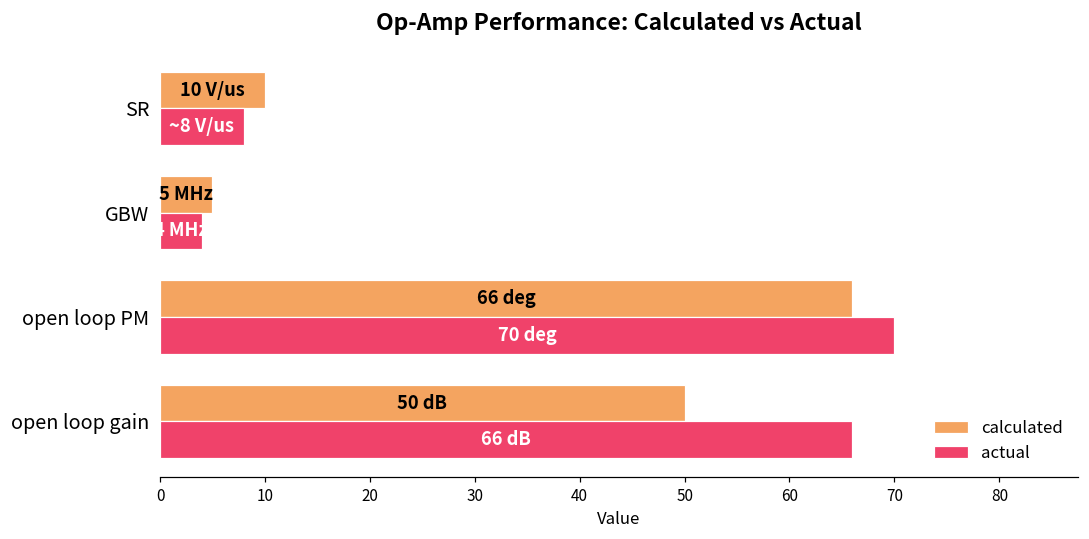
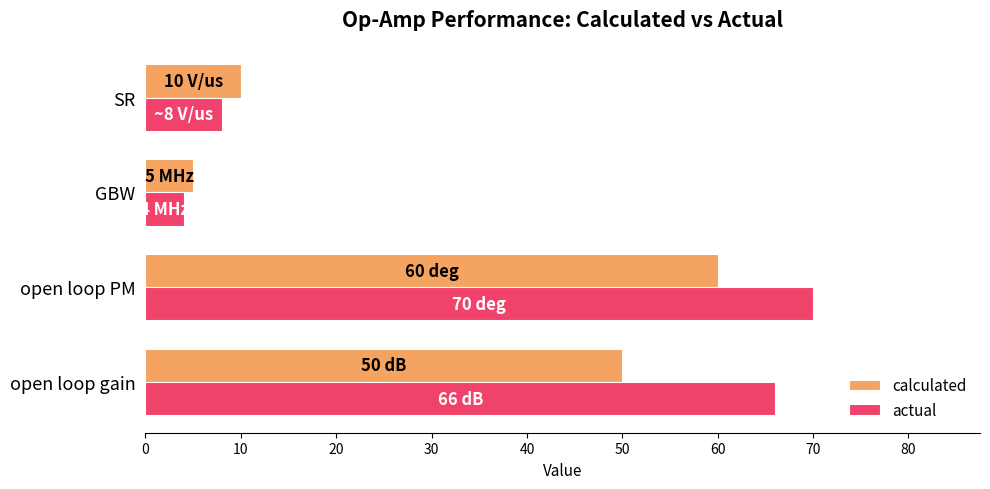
calculated, open loop PM: 66 -> 60
